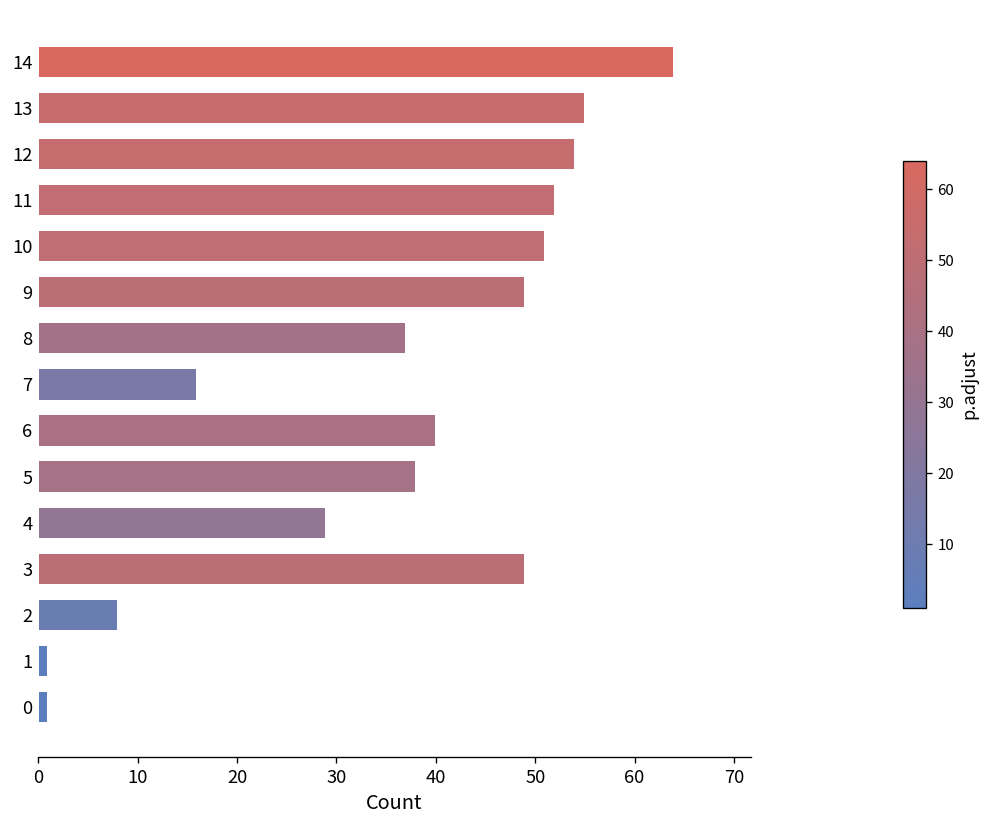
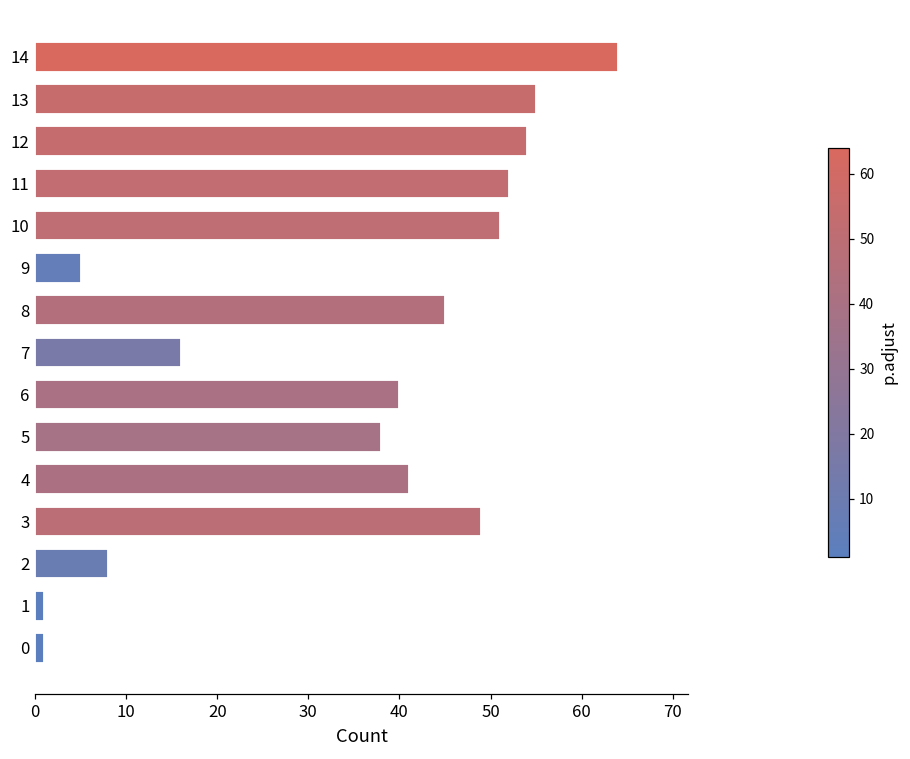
9: 49 -> 5
8: 37 -> 45
4: 29 -> 41
